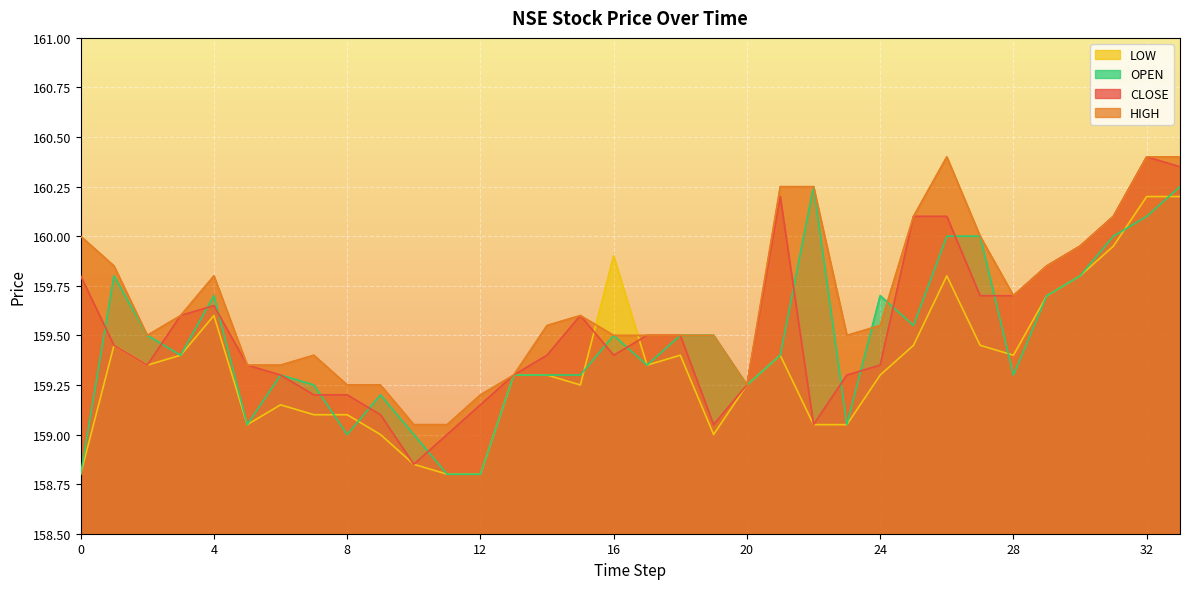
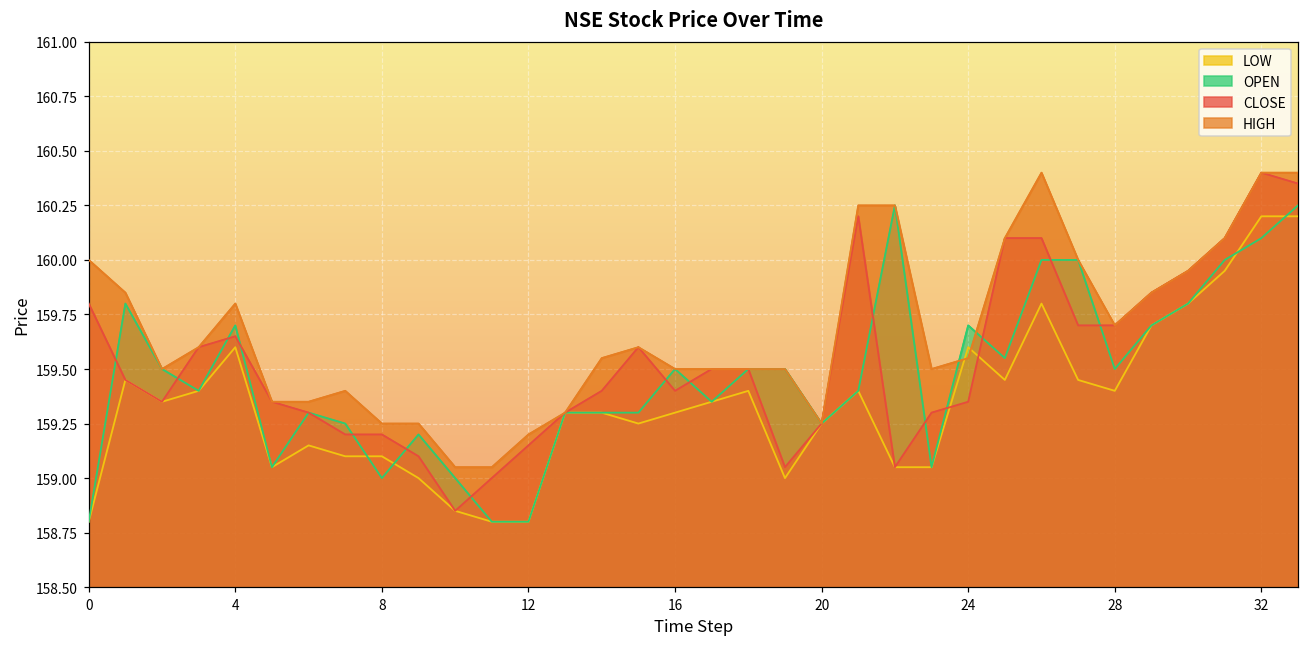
LOW, 16: 159.9 -> 159.3
LOW, 24: 159.3 -> 159.6
OPEN, 28: 159.3 -> 159.5
